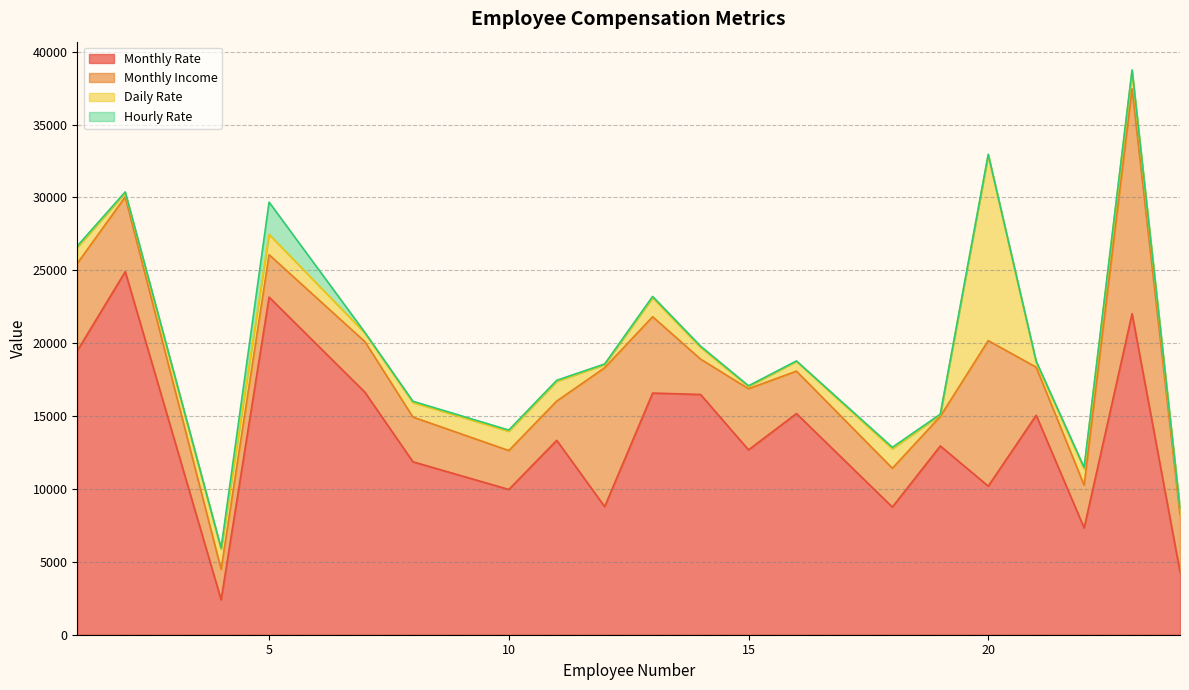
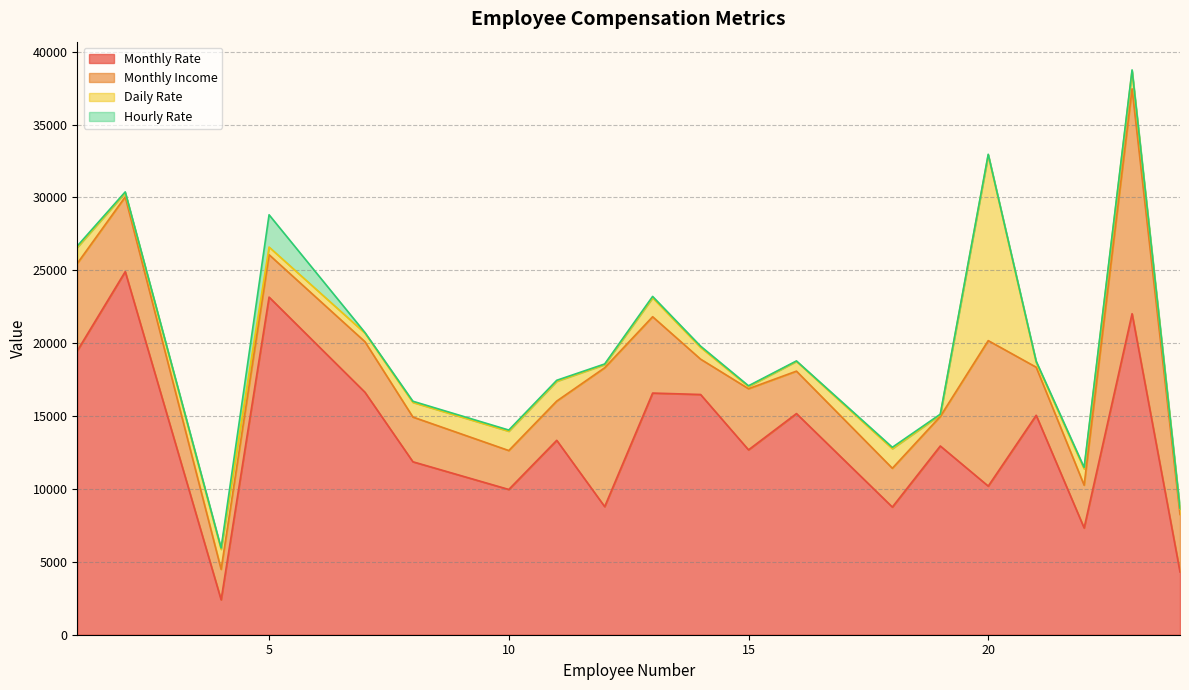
Daily Rate, 5: 1400 -> 500
